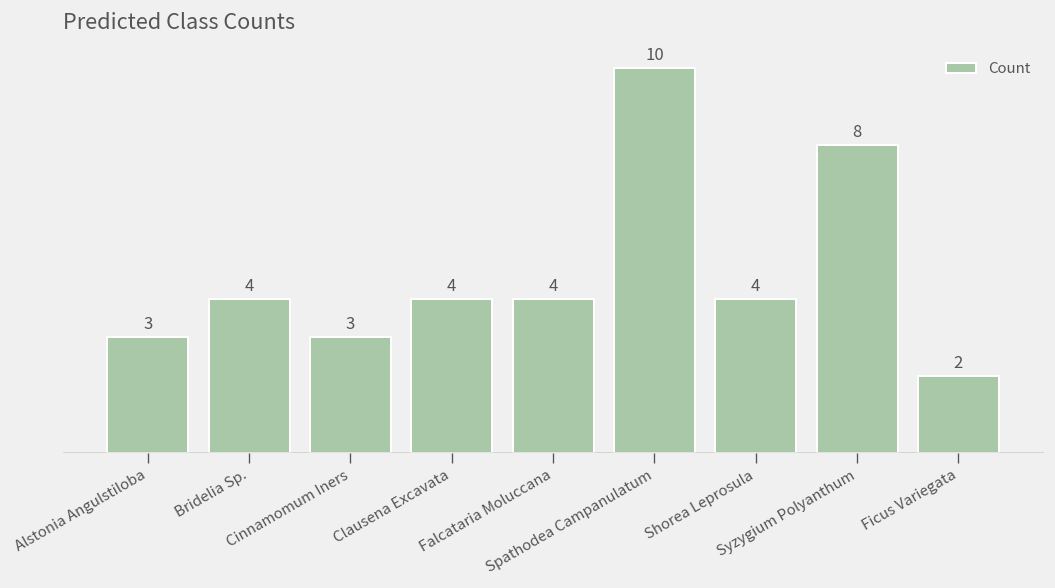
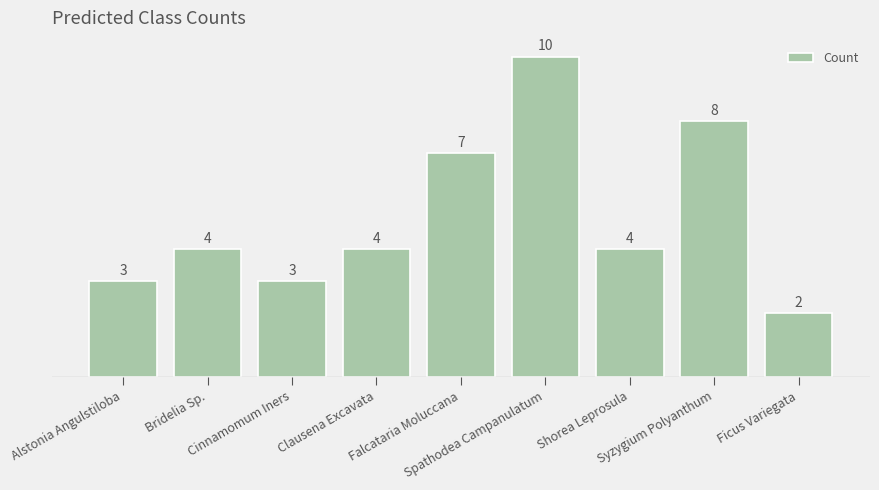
Falcataria Moluccana: 4 -> 7
